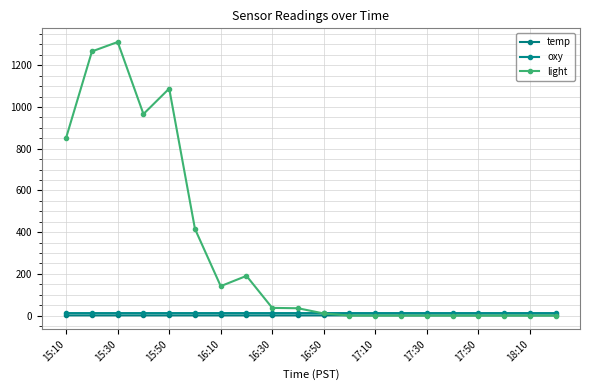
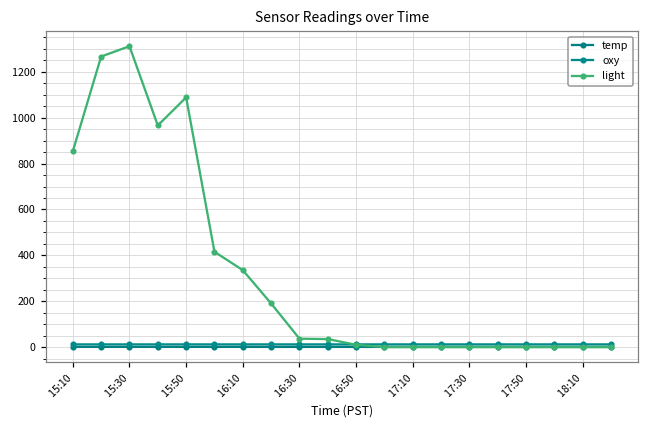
light, 16:10: 140 -> 340
